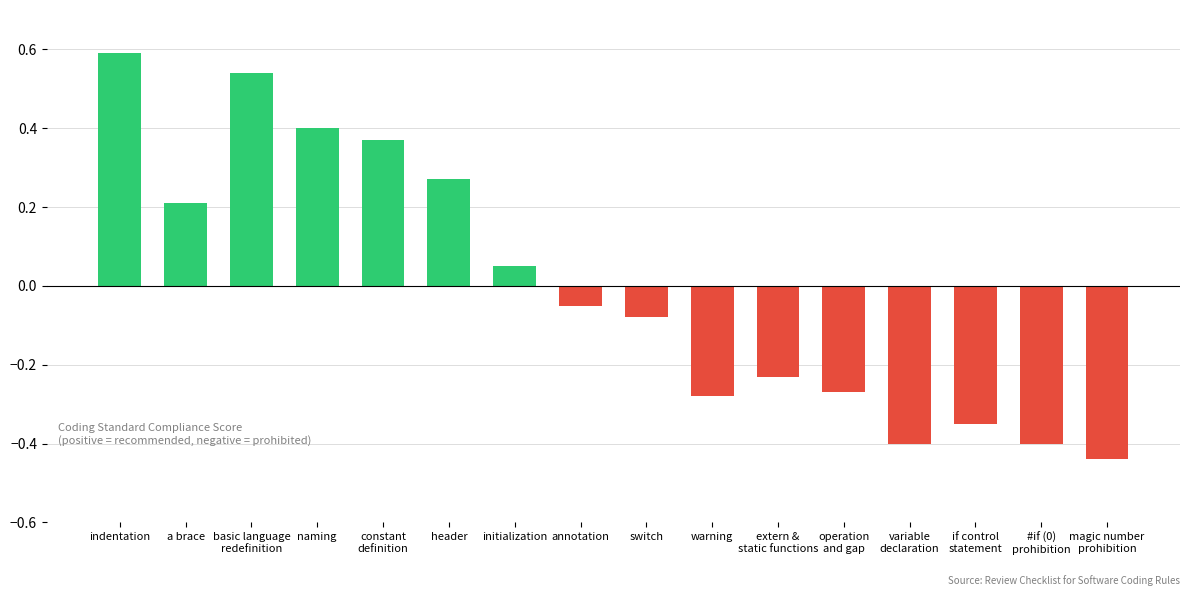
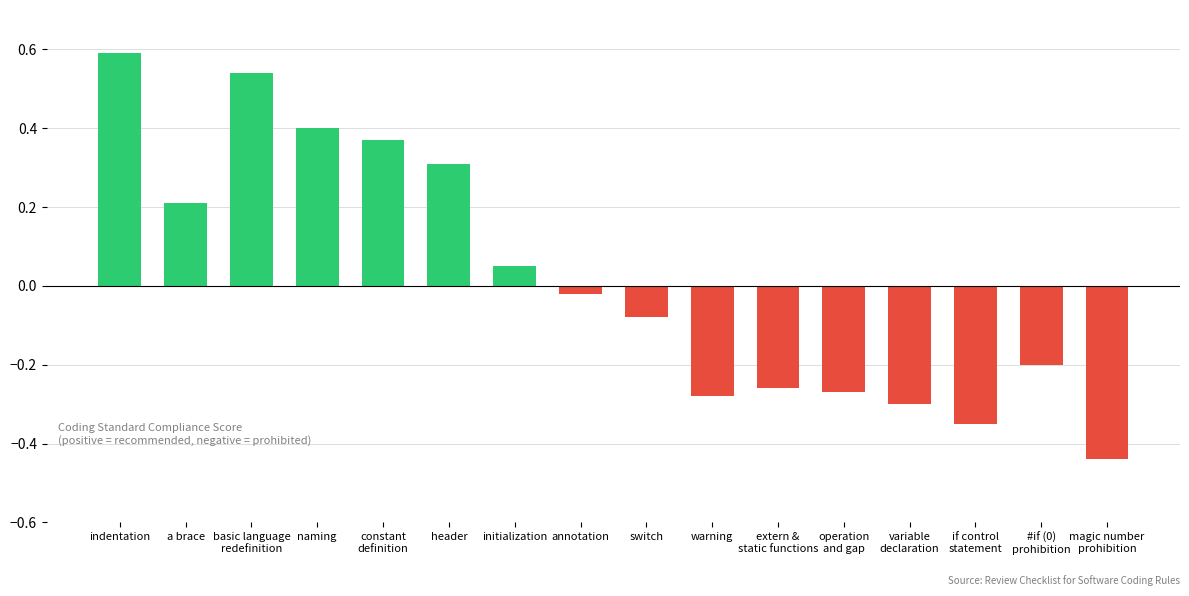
header: 0.27 -> 0.31
annotation: -0.05 -> -0.02
extern & static functions: -0.23 -> -0.26
variable declaration: -0.4 -> -0.3
#if (0) prohibition: -0.4 -> -0.2
